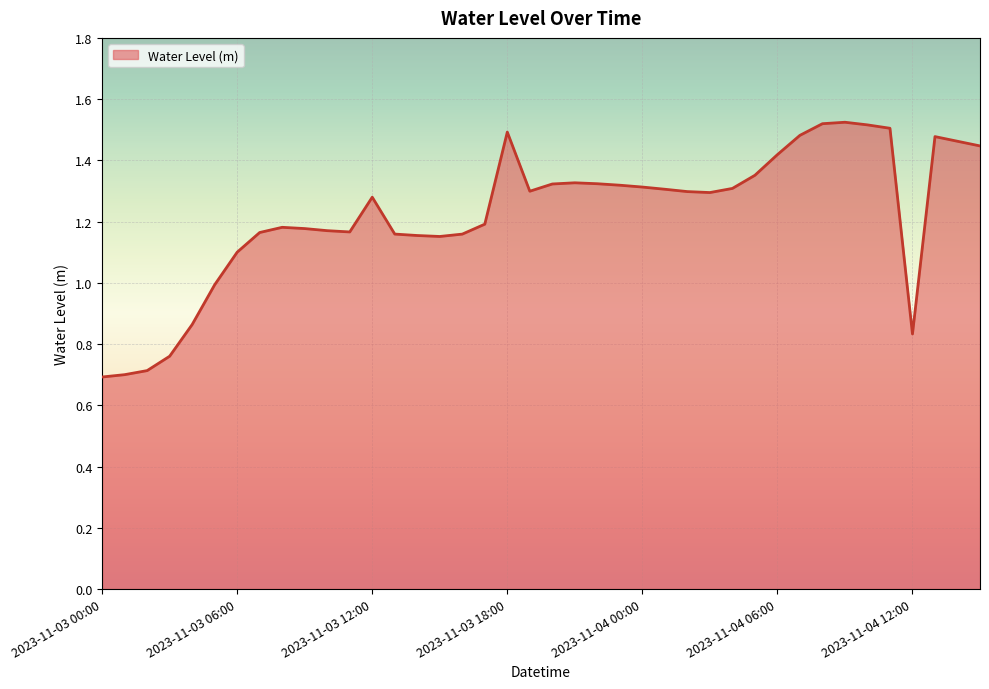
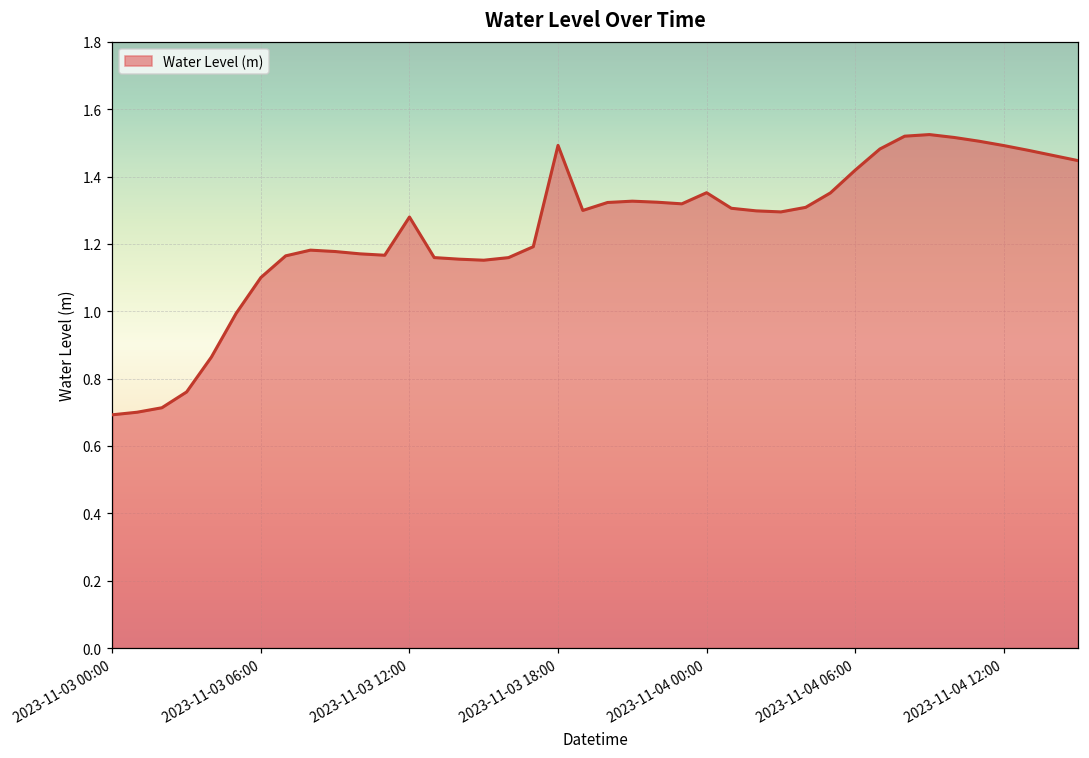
2023-11-04 00:00: 1.31 -> 1.35
2023-11-04 12:00: 0.83 -> 1.49
